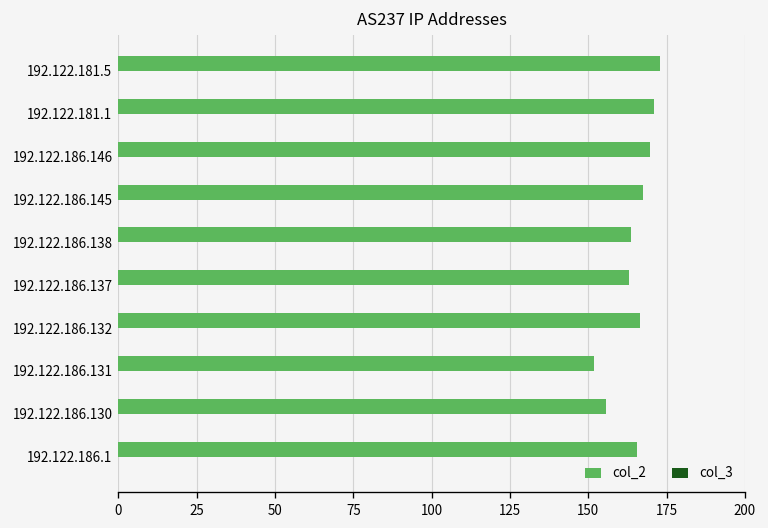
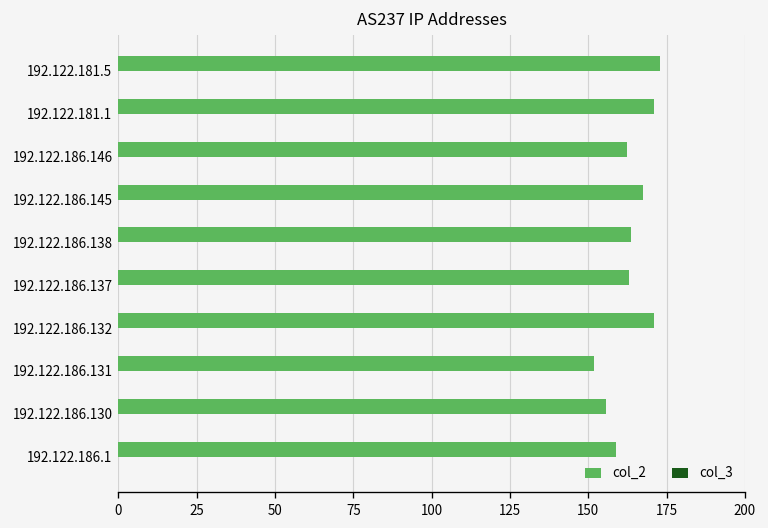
col_2, 192.122.186.146: 170 -> 162
col_2, 192.122.186.132: 167 -> 171
col_2, 192.122.186.1: 166 -> 159
